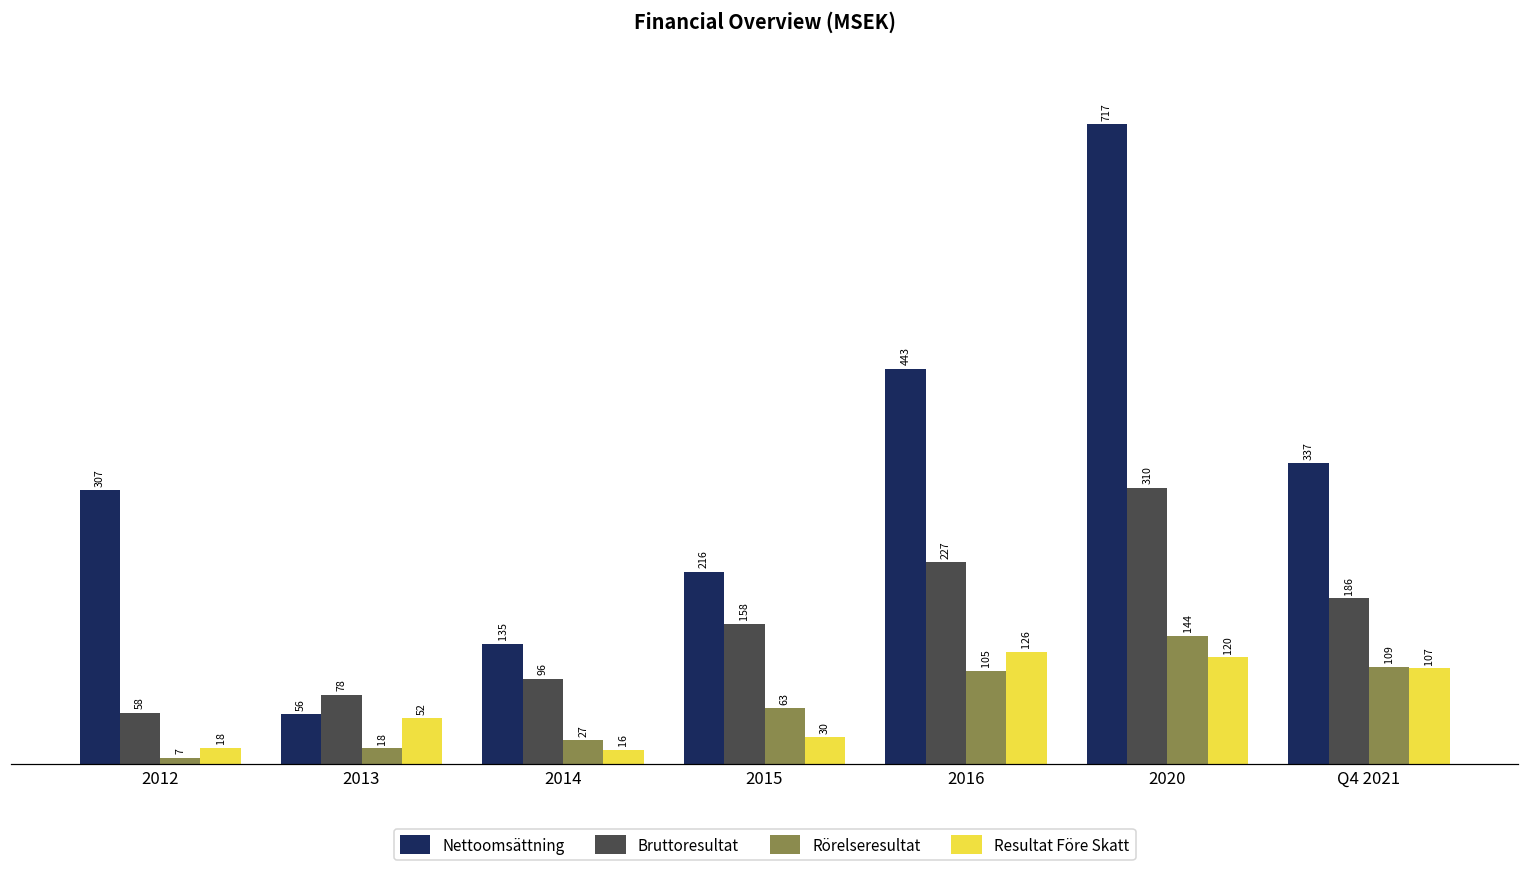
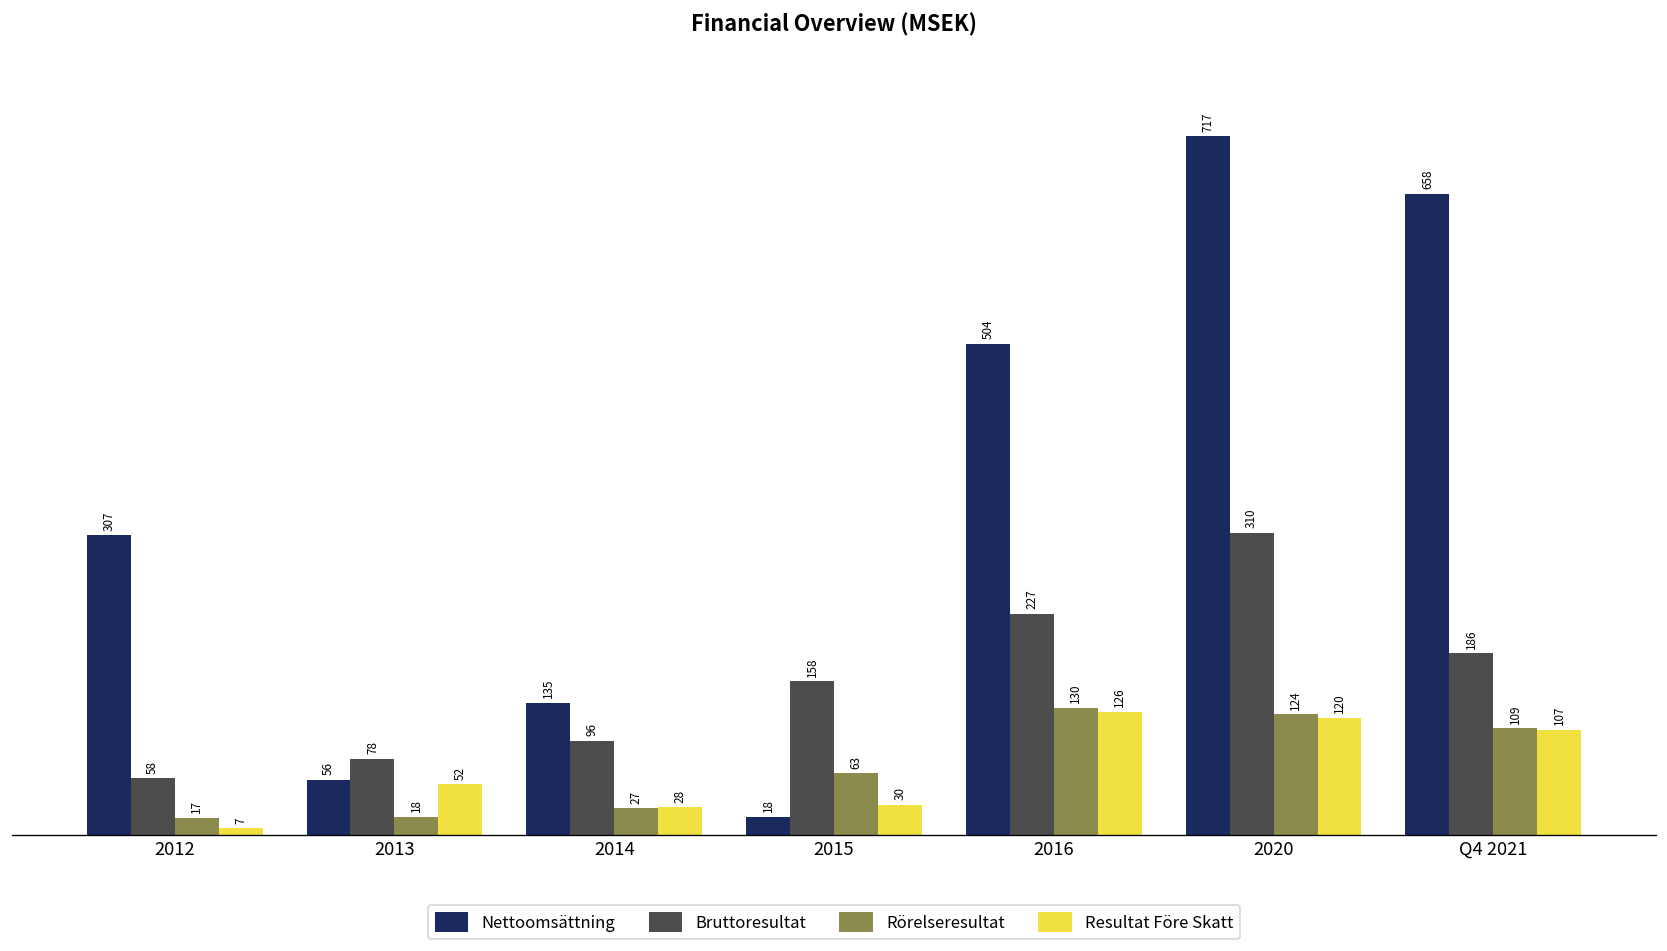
Rörelseresultat, 2012: 7 -> 17
Resultat Före Skatt, 2012: 18 -> 7
Resultat Före Skatt, 2014: 16 -> 28
Nettoomsättning, 2015: 216 -> 18
Nettoomsättning, 2016: 443 -> 504
Rörelseresultat, 2016: 105 -> 130
Rörelseresultat, 2020: 144 -> 124
Nettoomsättning, Q4 2021: 337 -> 658
